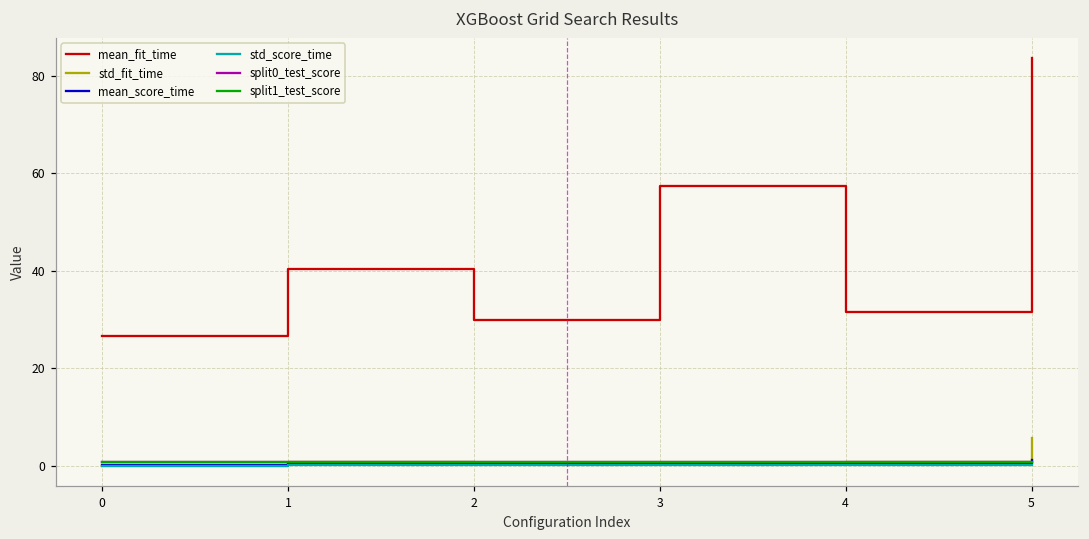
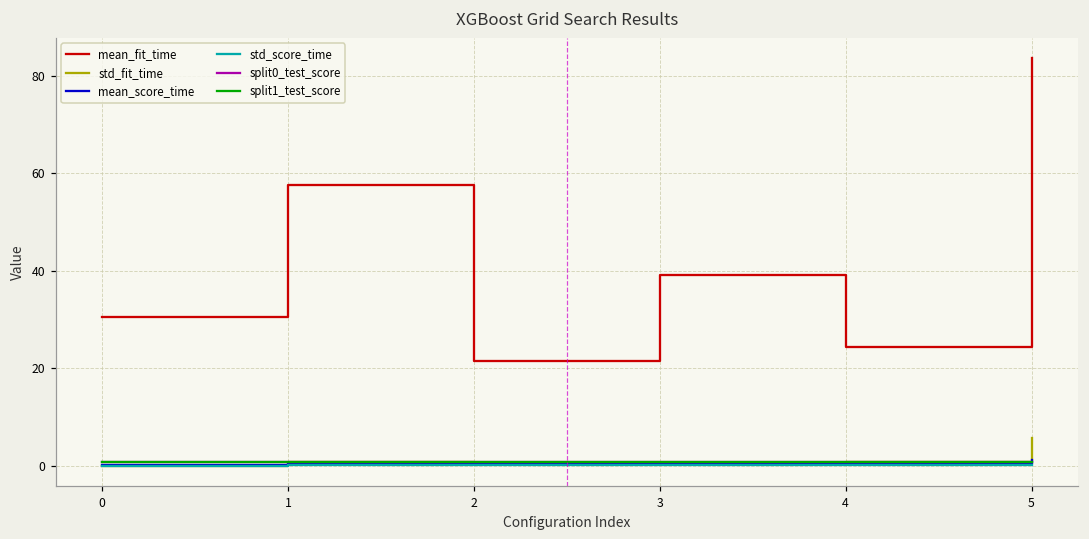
mean_fit_time, 0: 27 -> 31
mean_fit_time, 1: 40 -> 57
mean_fit_time, 2: 30 -> 21
mean_fit_time, 3: 57 -> 39
mean_fit_time, 4: 31 -> 24
